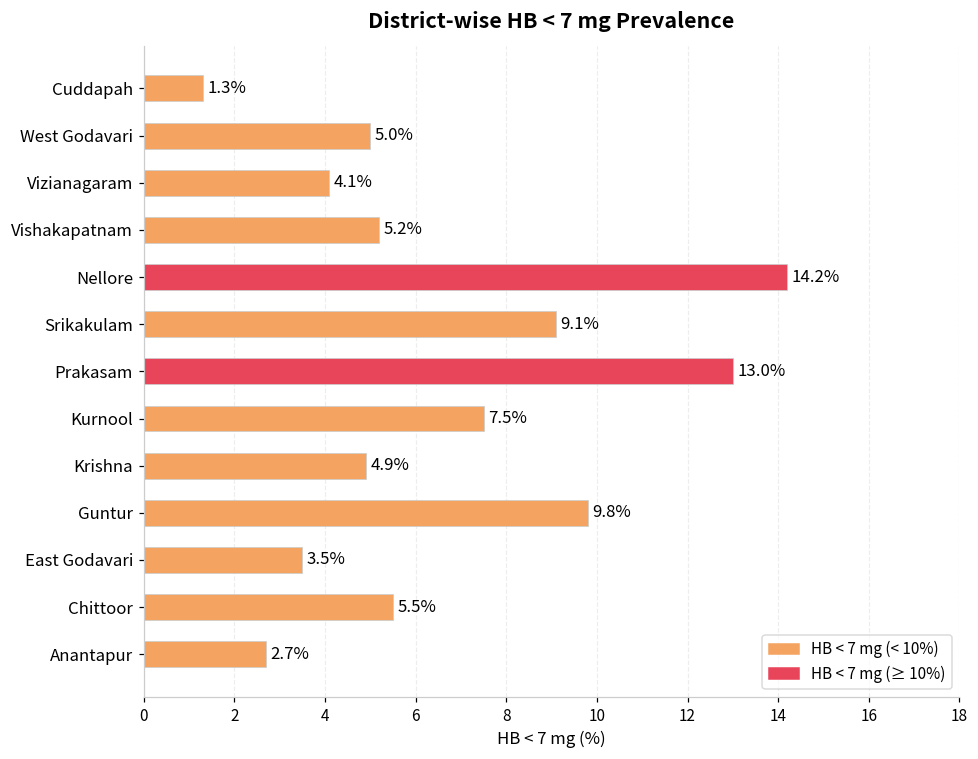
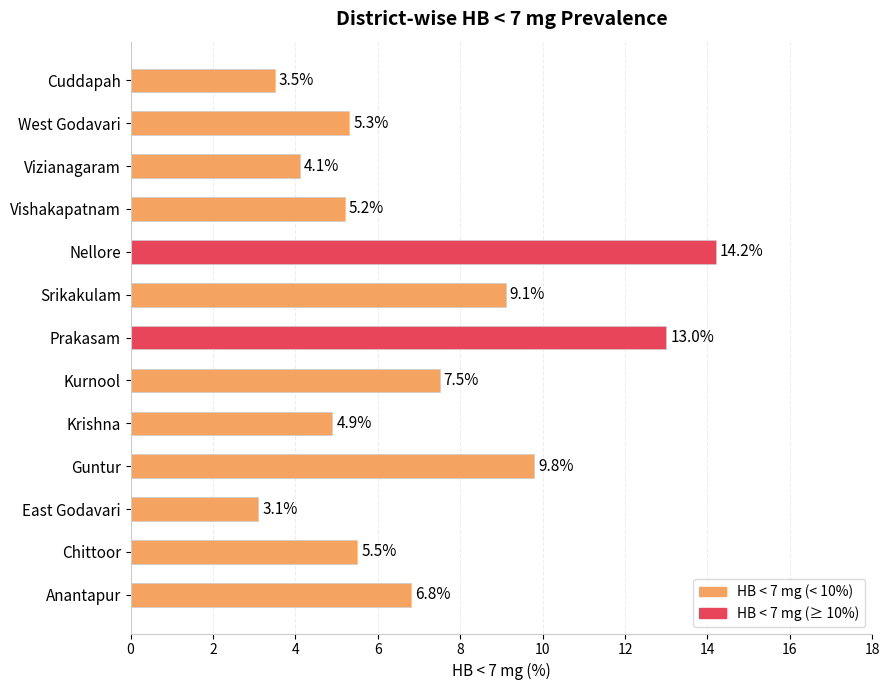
Cuddapah: 1.3% -> 3.5%
West Godavari: 5.0% -> 5.3%
East Godavari: 3.5% -> 3.1%
Anantapur: 2.7% -> 6.8%
